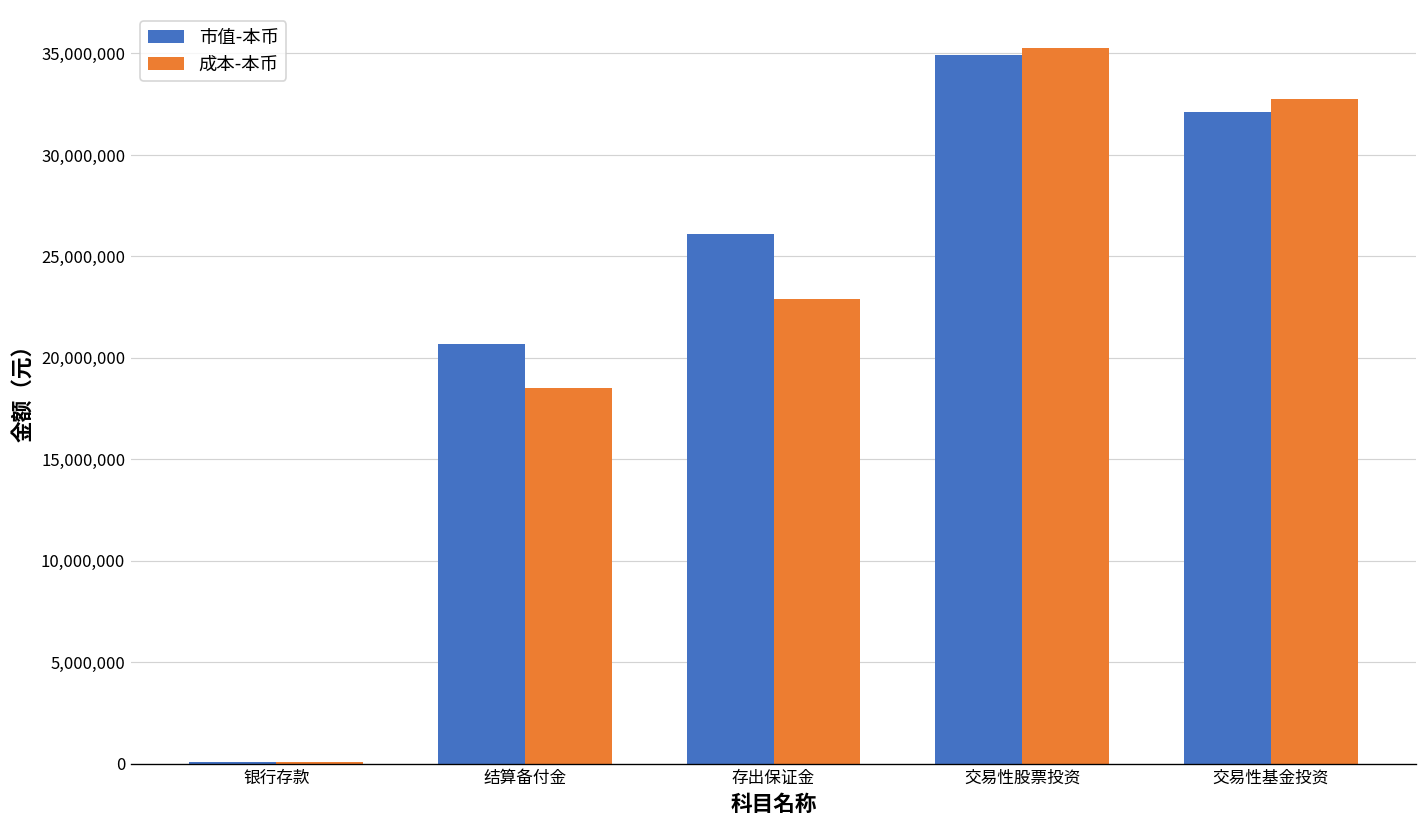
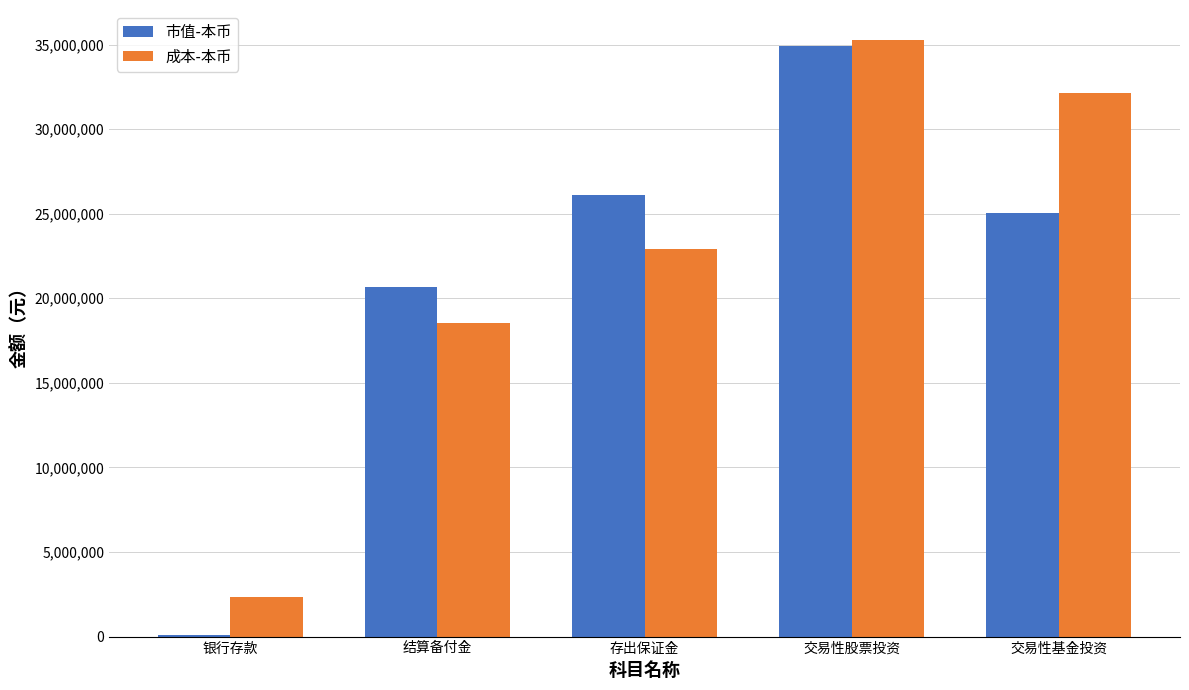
成本-本币, 银行存款: 100,000 -> 2,300,000
市值-本币, 交易性基金投资: 32,100,000 -> 25,000,000
成本-本币, 交易性基金投资: 32,800,000 -> 32,100,000
